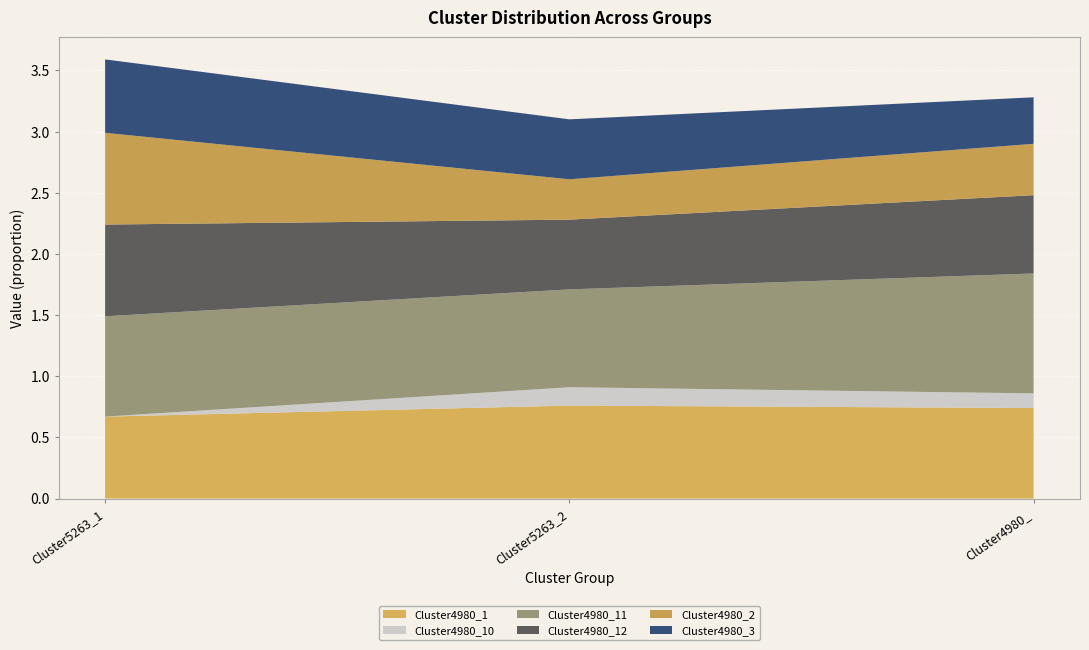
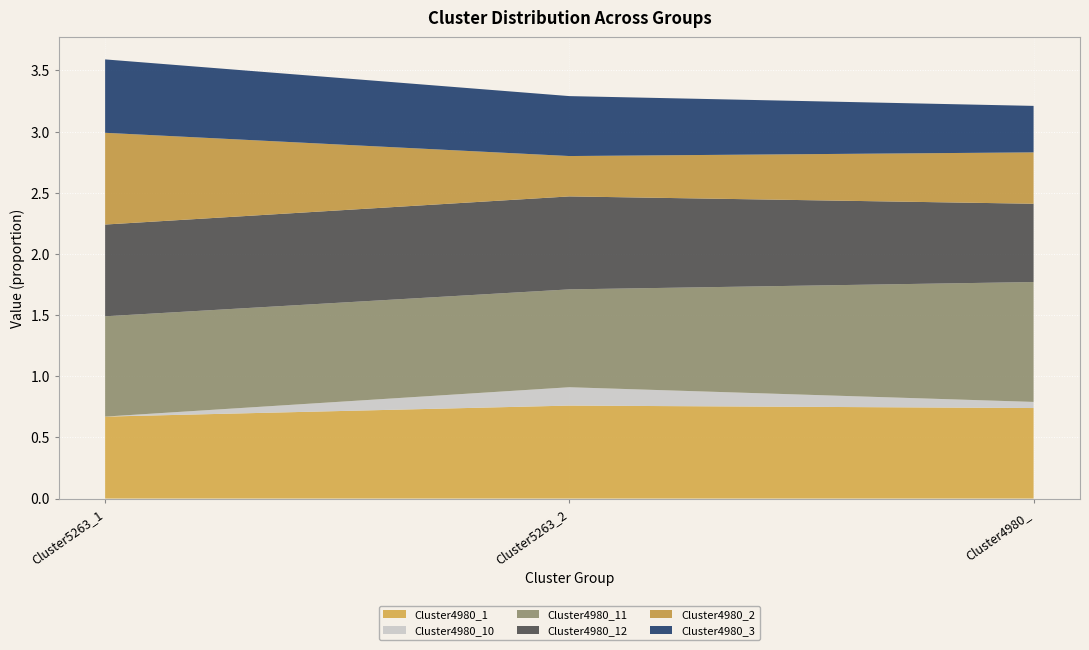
Cluster4980_12, Cluster5263_2: 0.57 -> 0.76
Cluster4980_10, Cluster4980_: 0.12 -> 0.05
